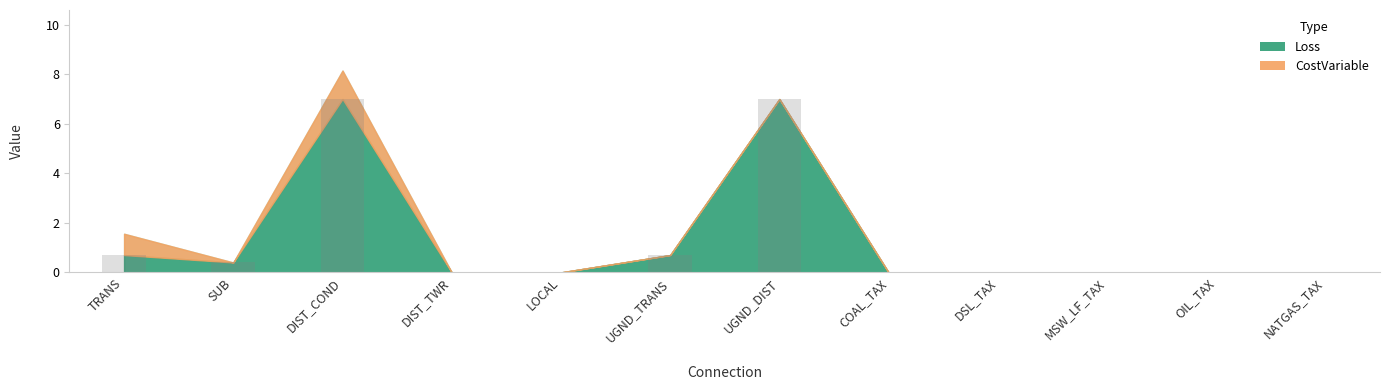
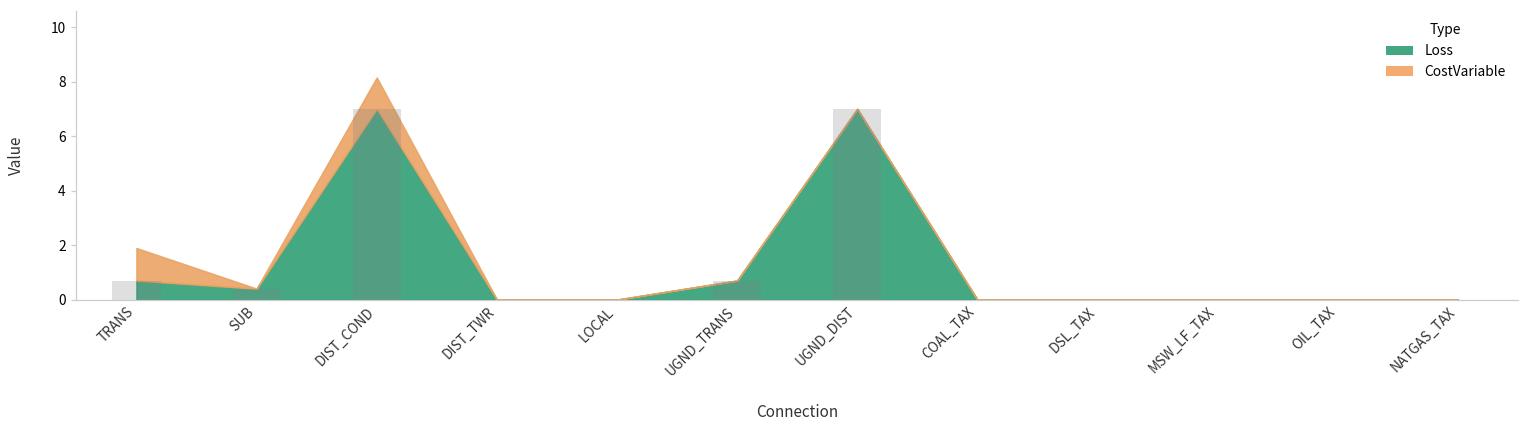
CostVariable, TRANS: 0.9 -> 1.2
